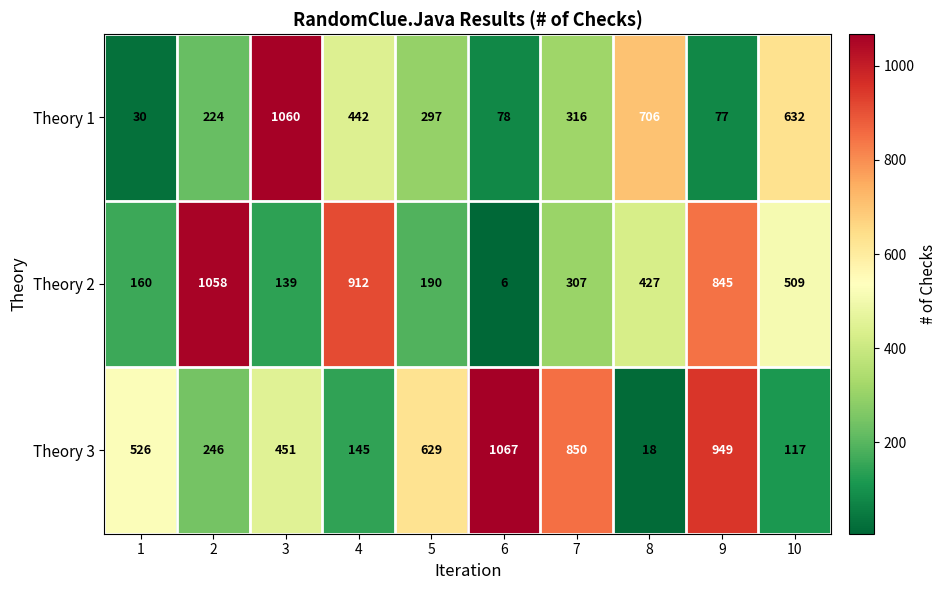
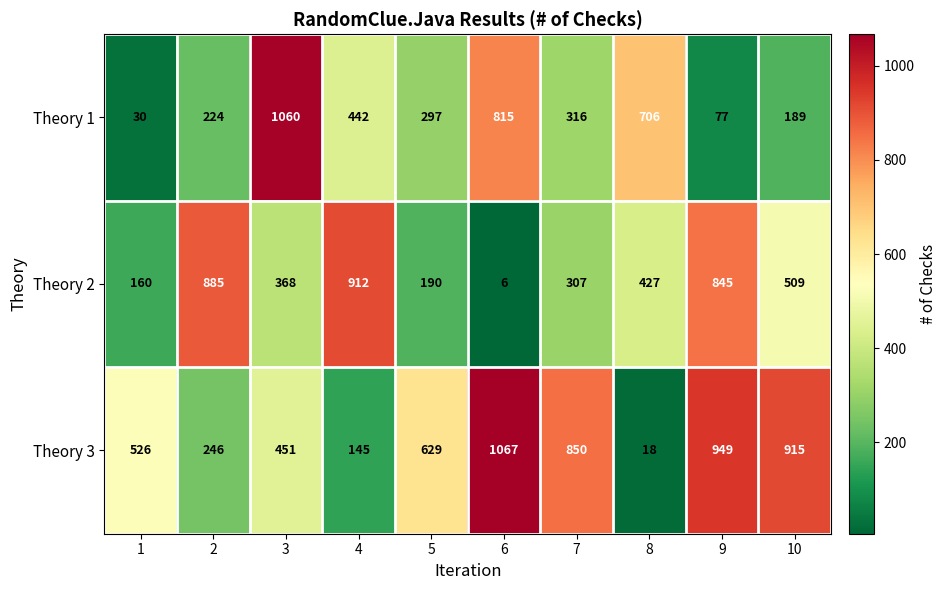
Theory 1, 6: 78 -> 815
Theory 1, 10: 632 -> 189
Theory 2, 2: 1058 -> 885
Theory 2, 3: 139 -> 368
Theory 3, 10: 117 -> 915
